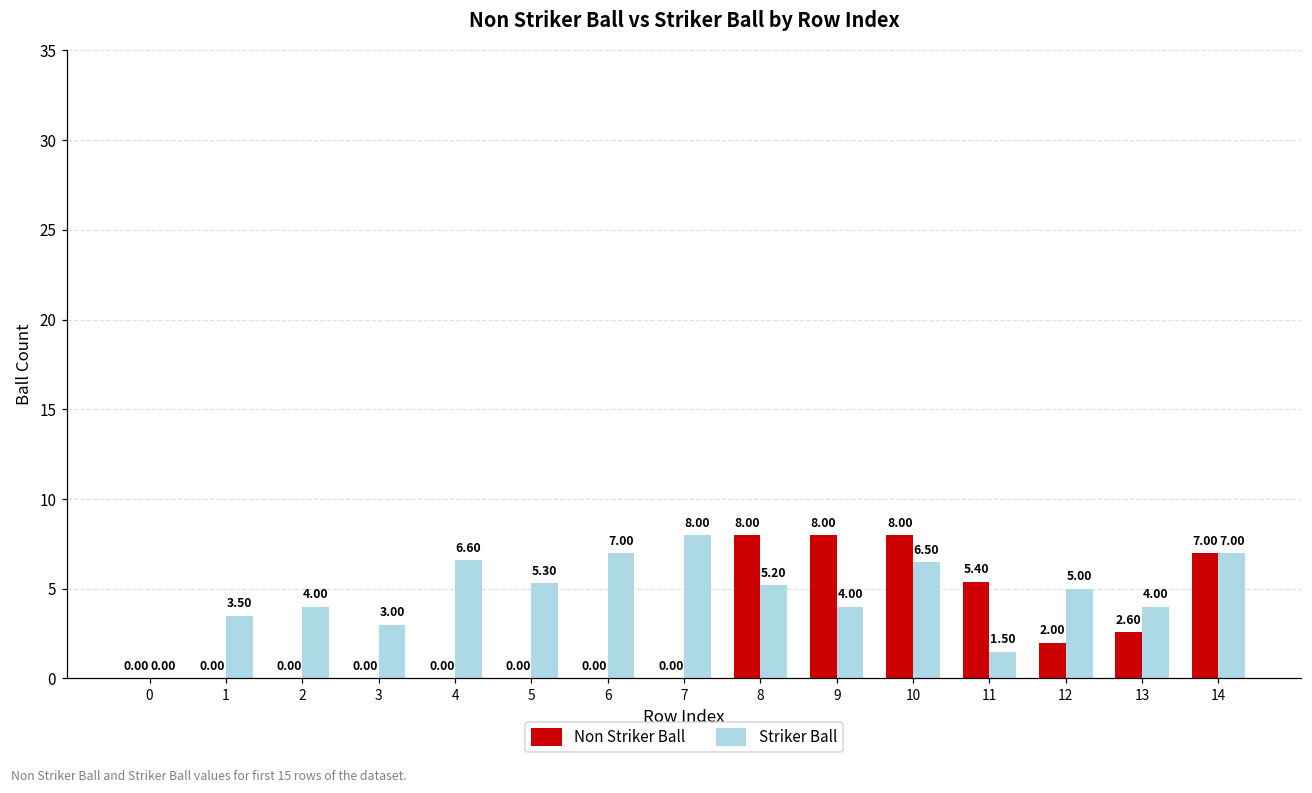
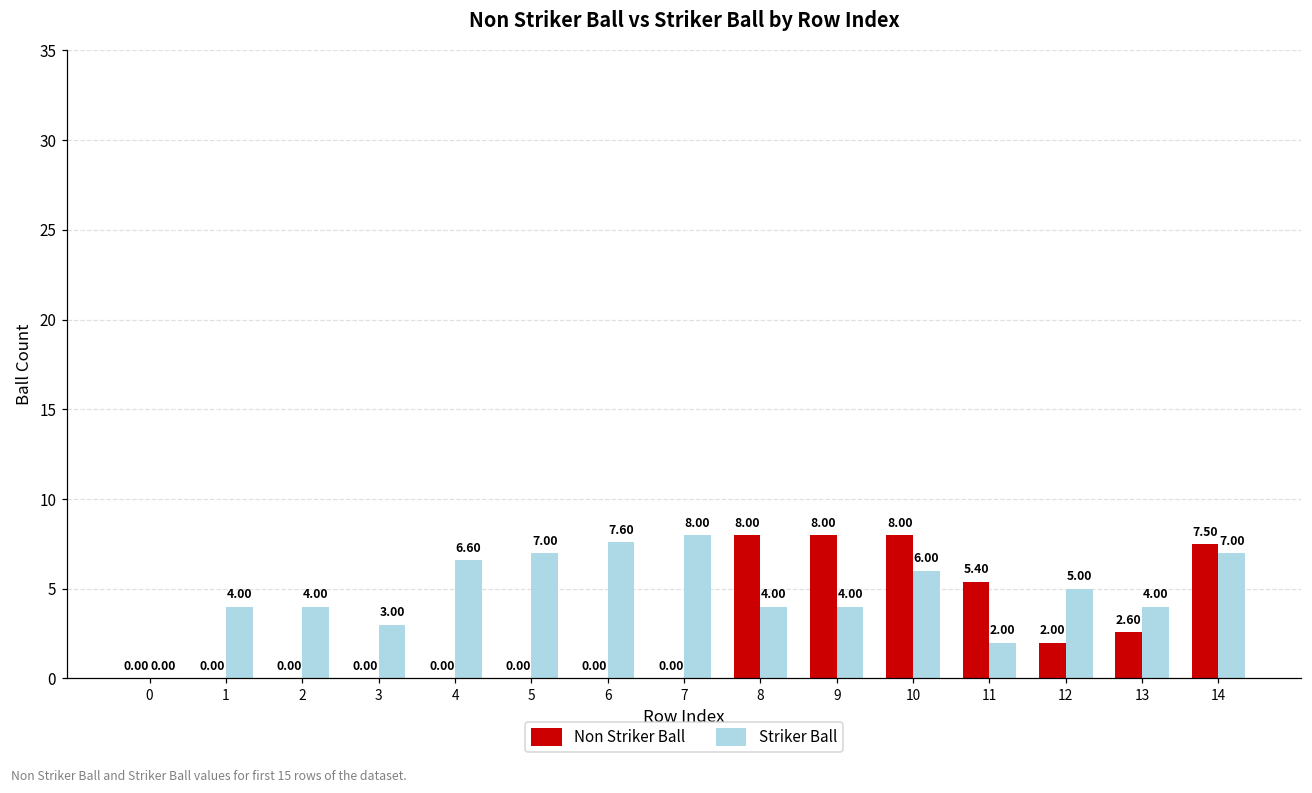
Striker Ball, 1: 3.50 -> 4.00
Striker Ball, 5: 5.30 -> 7.00
Striker Ball, 6: 7.00 -> 7.60
Striker Ball, 8: 5.20 -> 4.00
Striker Ball, 10: 6.50 -> 6.00
Striker Ball, 11: 1.50 -> 2.00
Non Striker Ball, 14: 7.00 -> 7.50
